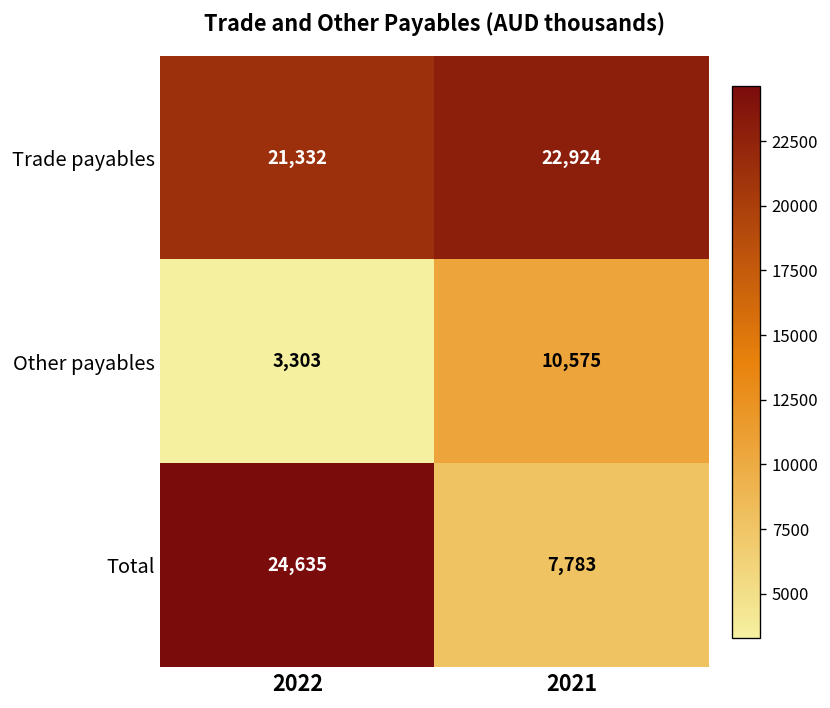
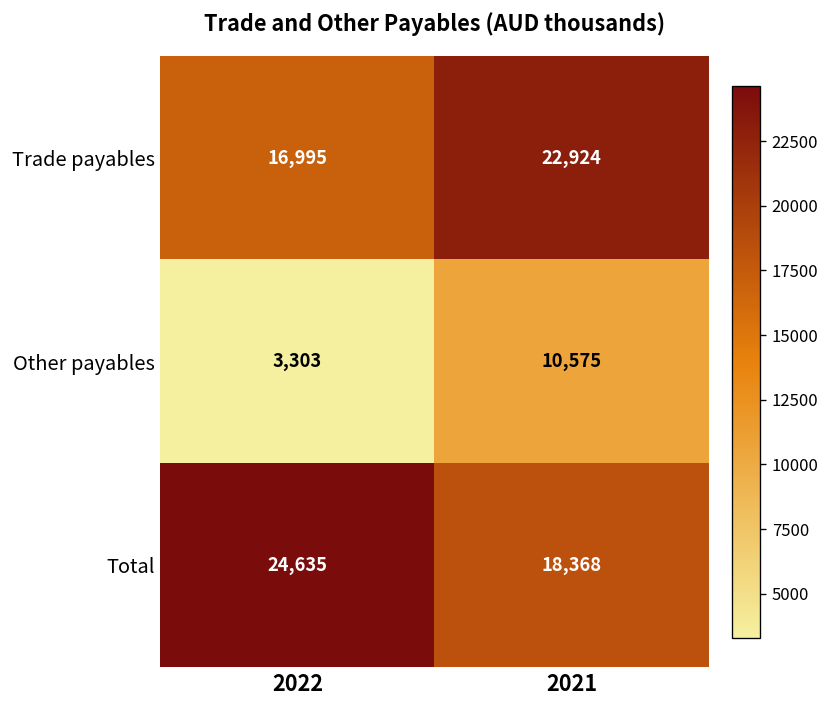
Trade payables, 2022: 21,332 -> 16,995
Total, 2021: 7,783 -> 18,368
